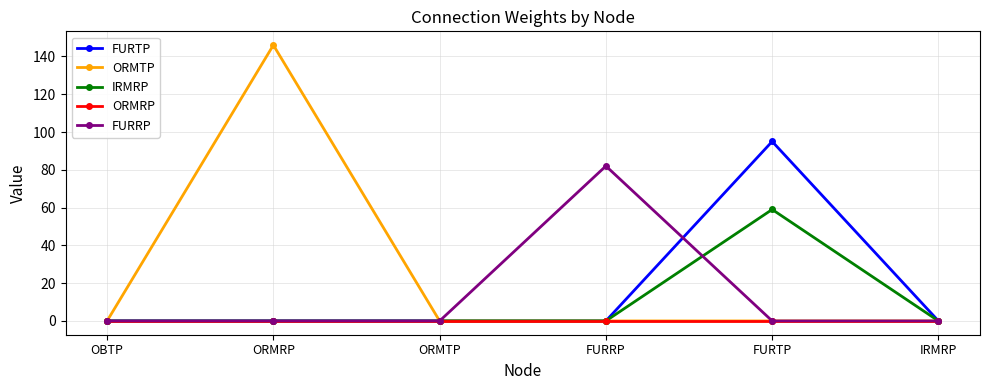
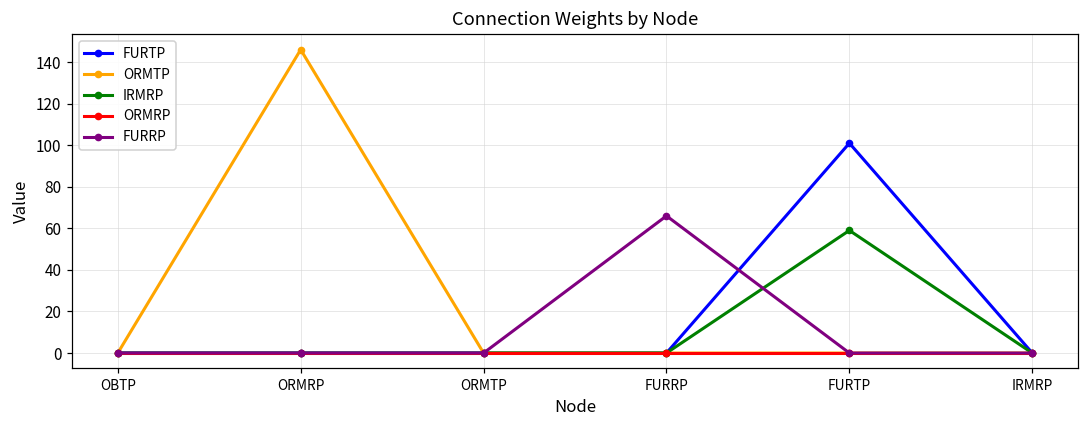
FURRP, FURRP: 82 -> 66
FURTP, FURTP: 95 -> 101
